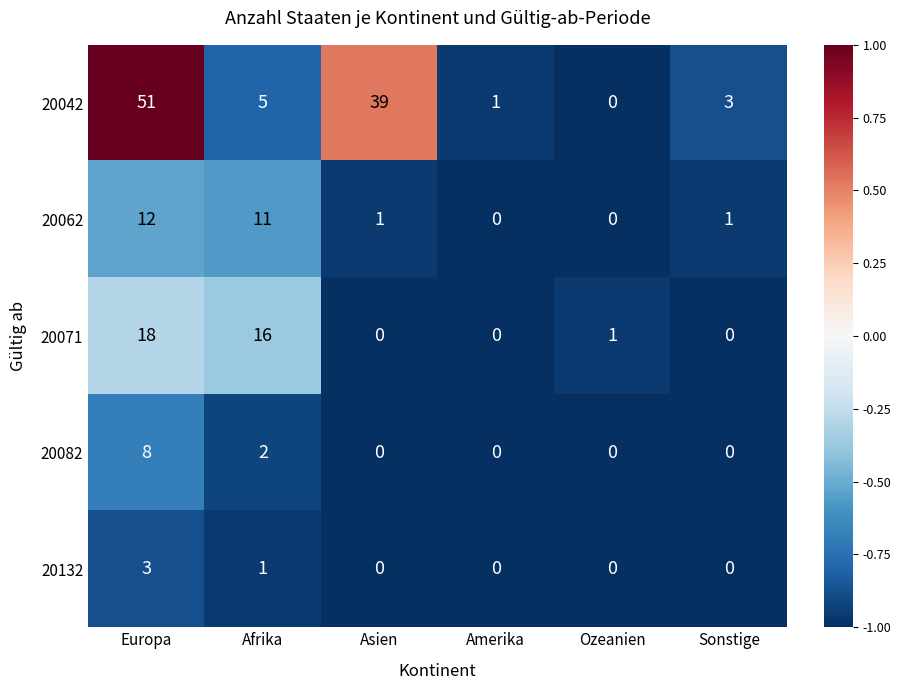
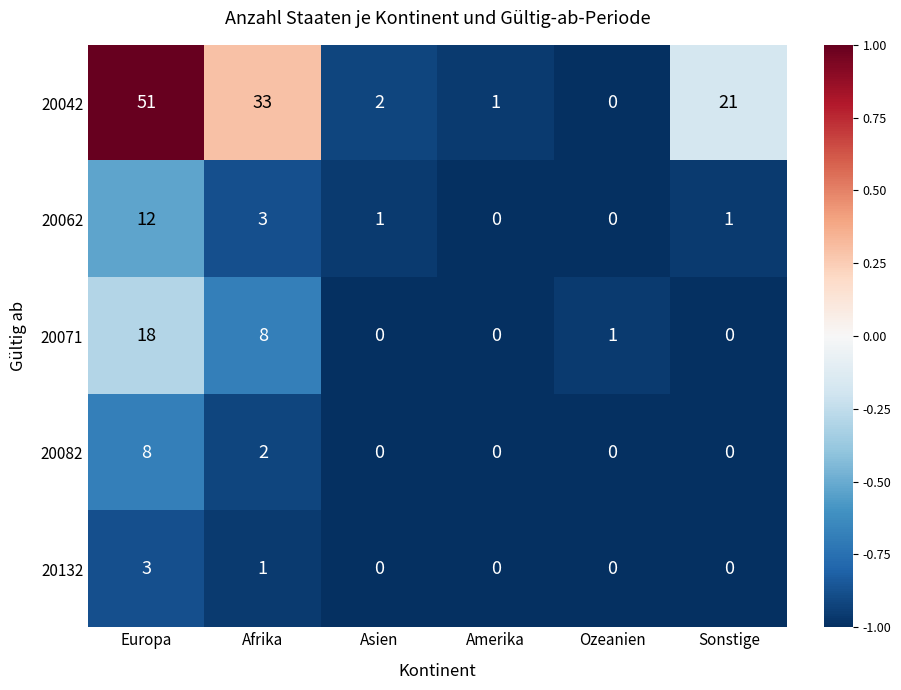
20042, Afrika: 5 -> 33
20042, Asien: 39 -> 2
20042, Sonstige: 3 -> 21
20062, Afrika: 11 -> 3
20071, Afrika: 16 -> 8
